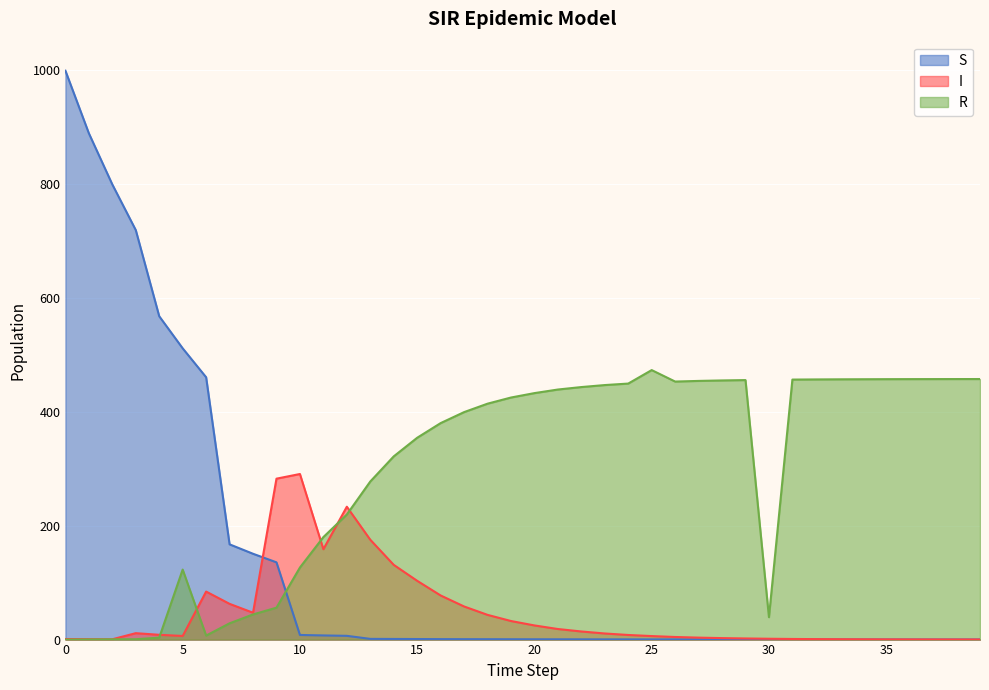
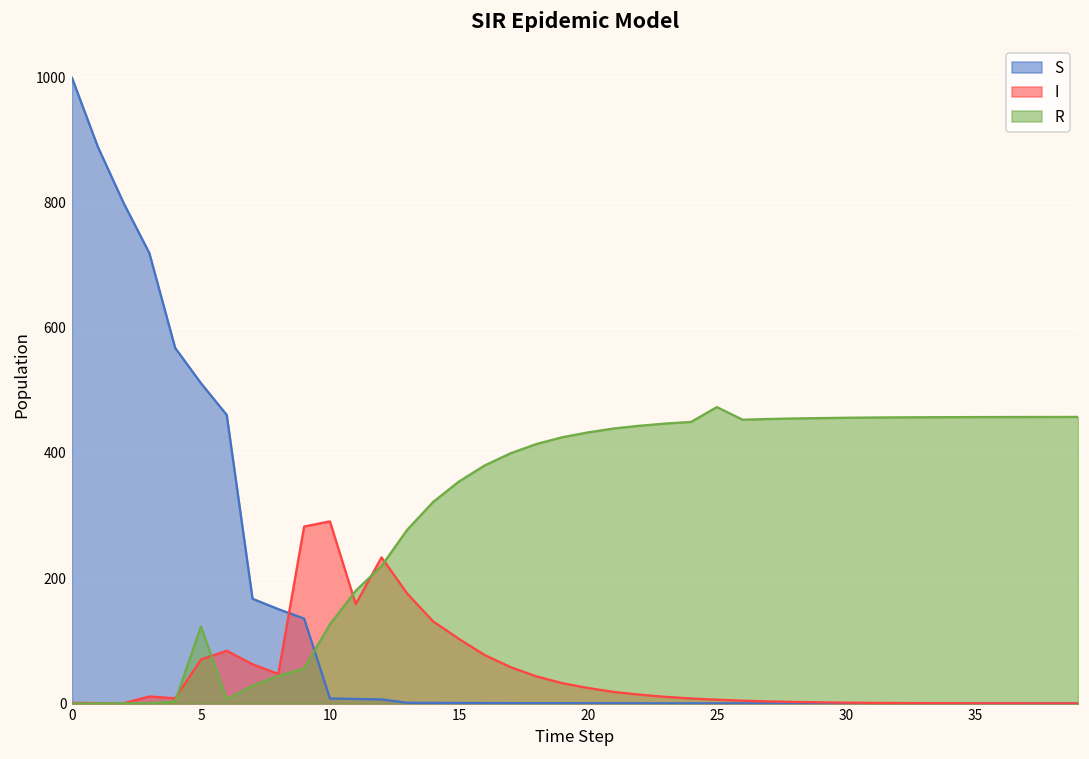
I, 5: 10 -> 70
R, 30: 40 -> 460
